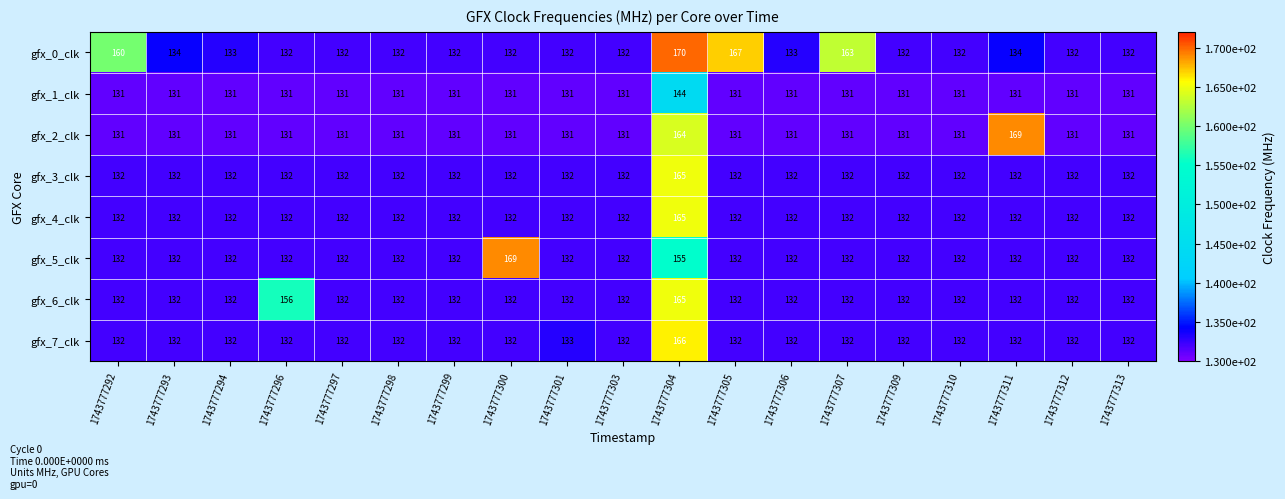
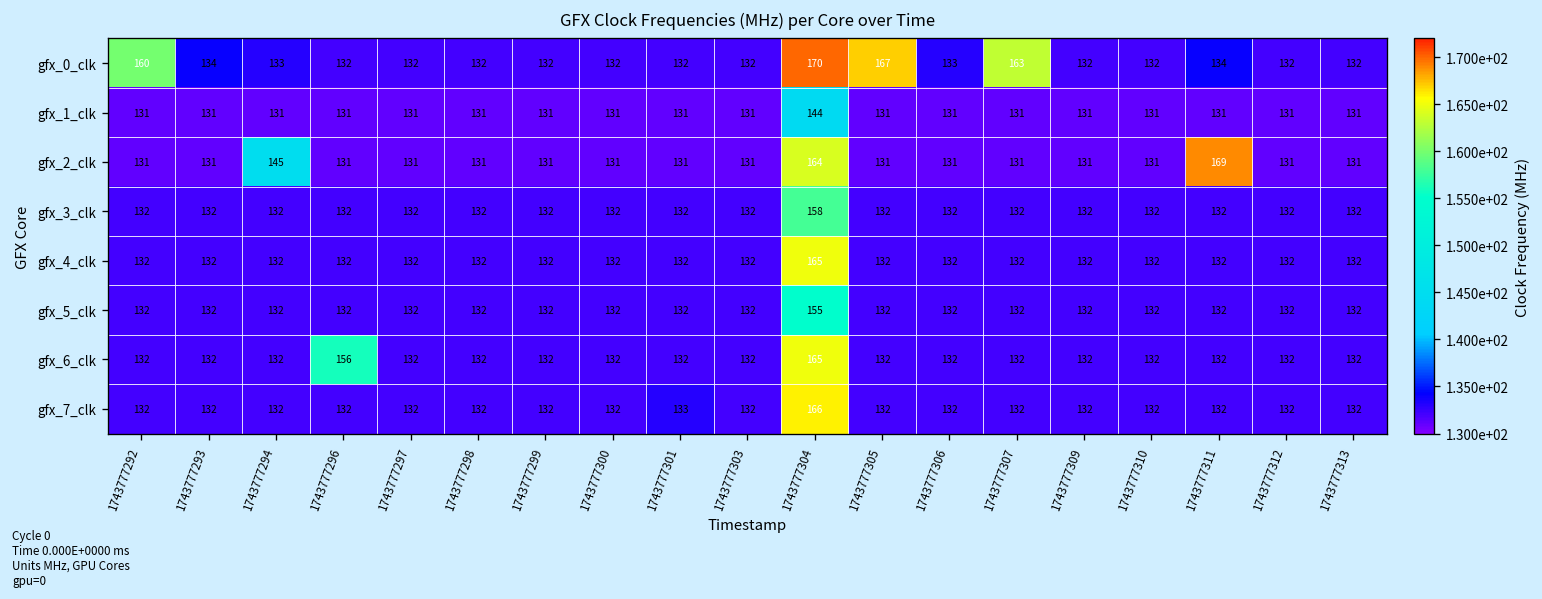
gfx_2_clk, 1743777294: 131 -> 145
gfx_3_clk, 1743777304: 165 -> 158
gfx_5_clk, 1743777300: 169 -> 132
